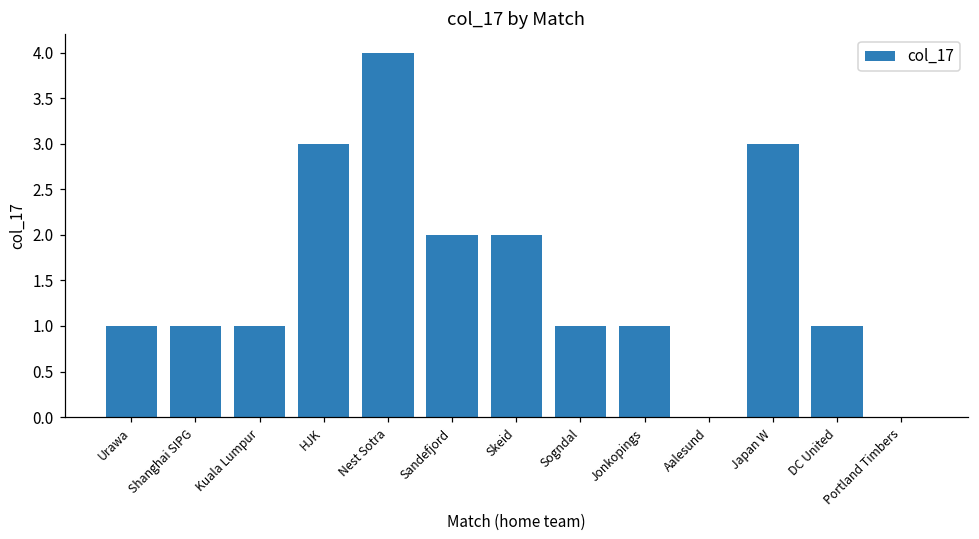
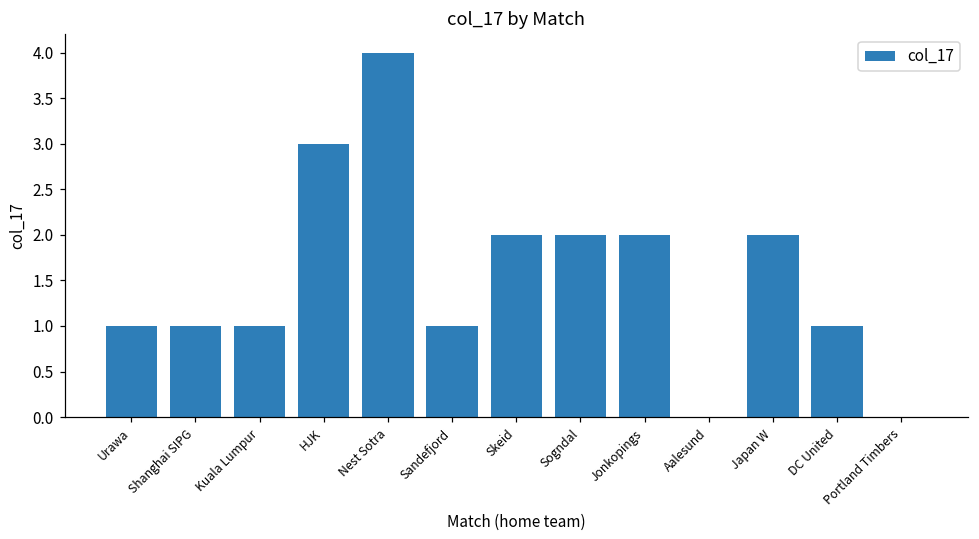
Sandefjord: 2 -> 1
Sogndal: 1 -> 2
Jonkopings: 1 -> 2
Japan W: 3 -> 2
